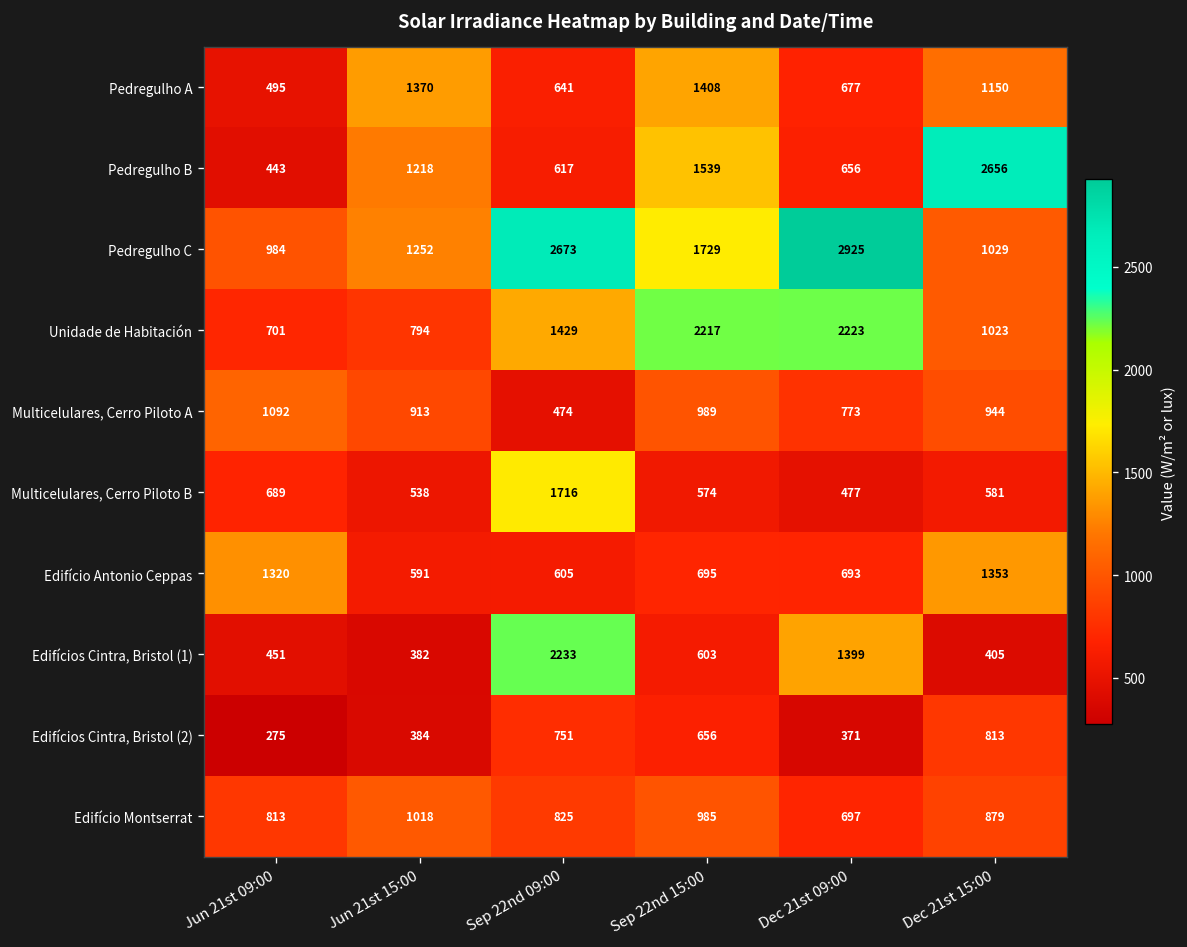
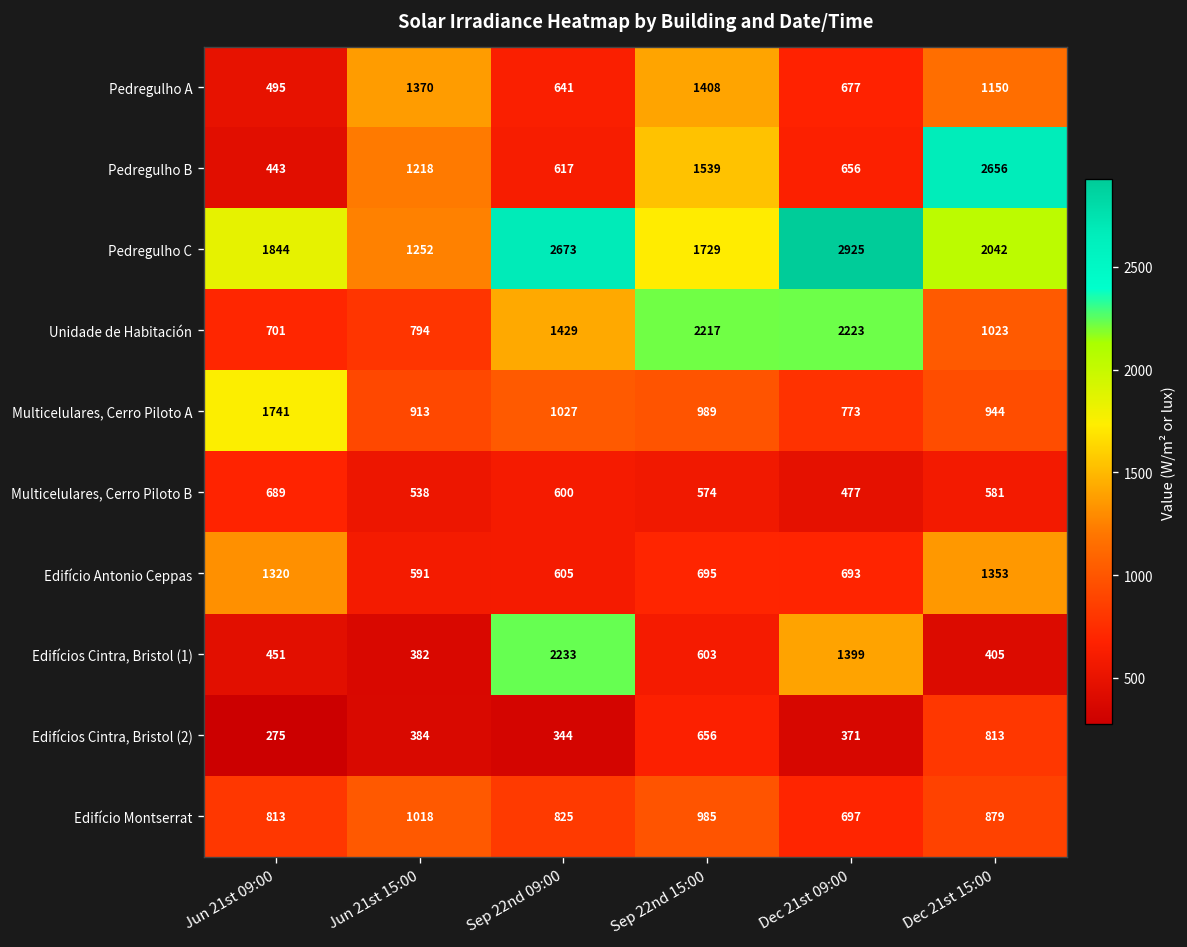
Pedregulho C, Jun 21st 09:00: 984 -> 1844
Pedregulho C, Dec 21st 15:00: 1029 -> 2042
Multicelulares, Cerro Piloto A, Jun 21st 09:00: 1092 -> 1741
Multicelulares, Cerro Piloto A, Sep 22nd 09:00: 474 -> 1027
Multicelulares, Cerro Piloto B, Sep 22nd 09:00: 1716 -> 600
Edifícios Cintra, Bristol (2), Sep 22nd 09:00: 751 -> 344
